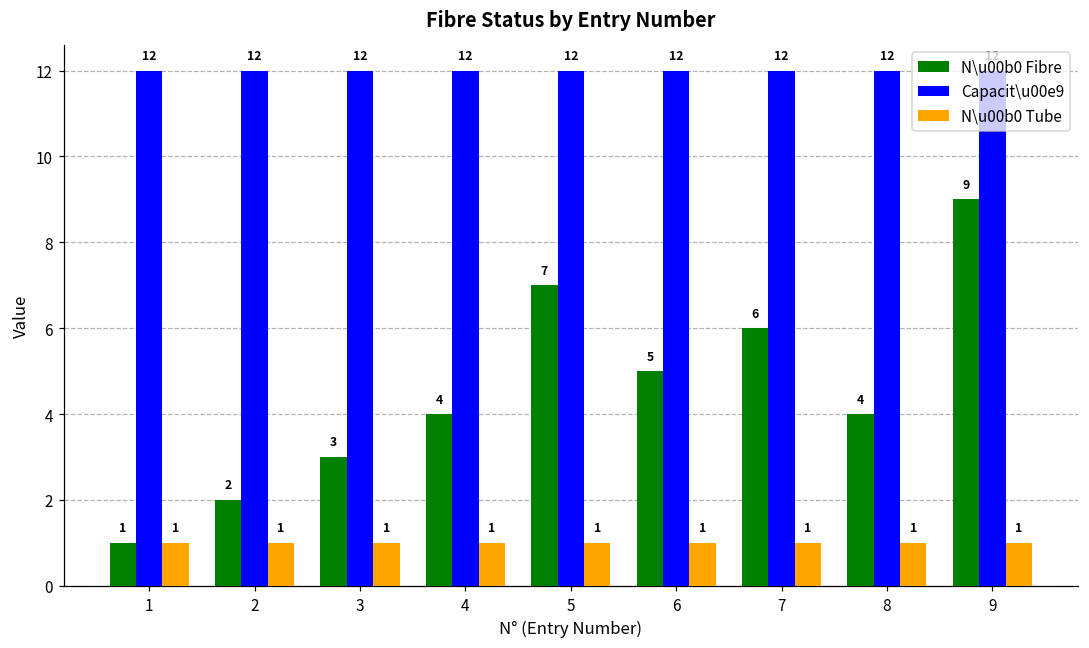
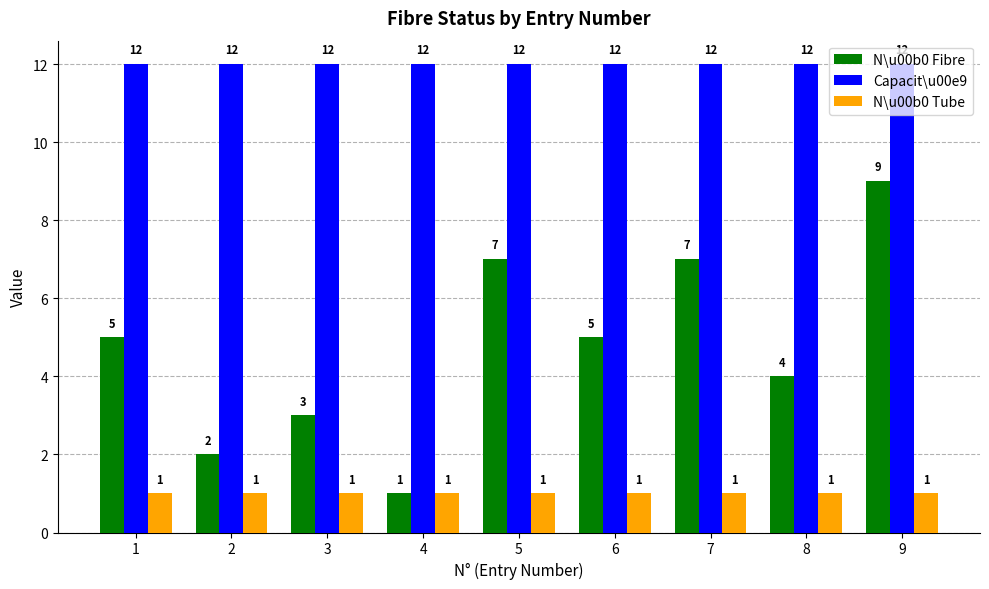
N\u00b0 Fibre, 1: 1 -> 5
N\u00b0 Fibre, 4: 4 -> 1
N\u00b0 Fibre, 7: 6 -> 7
